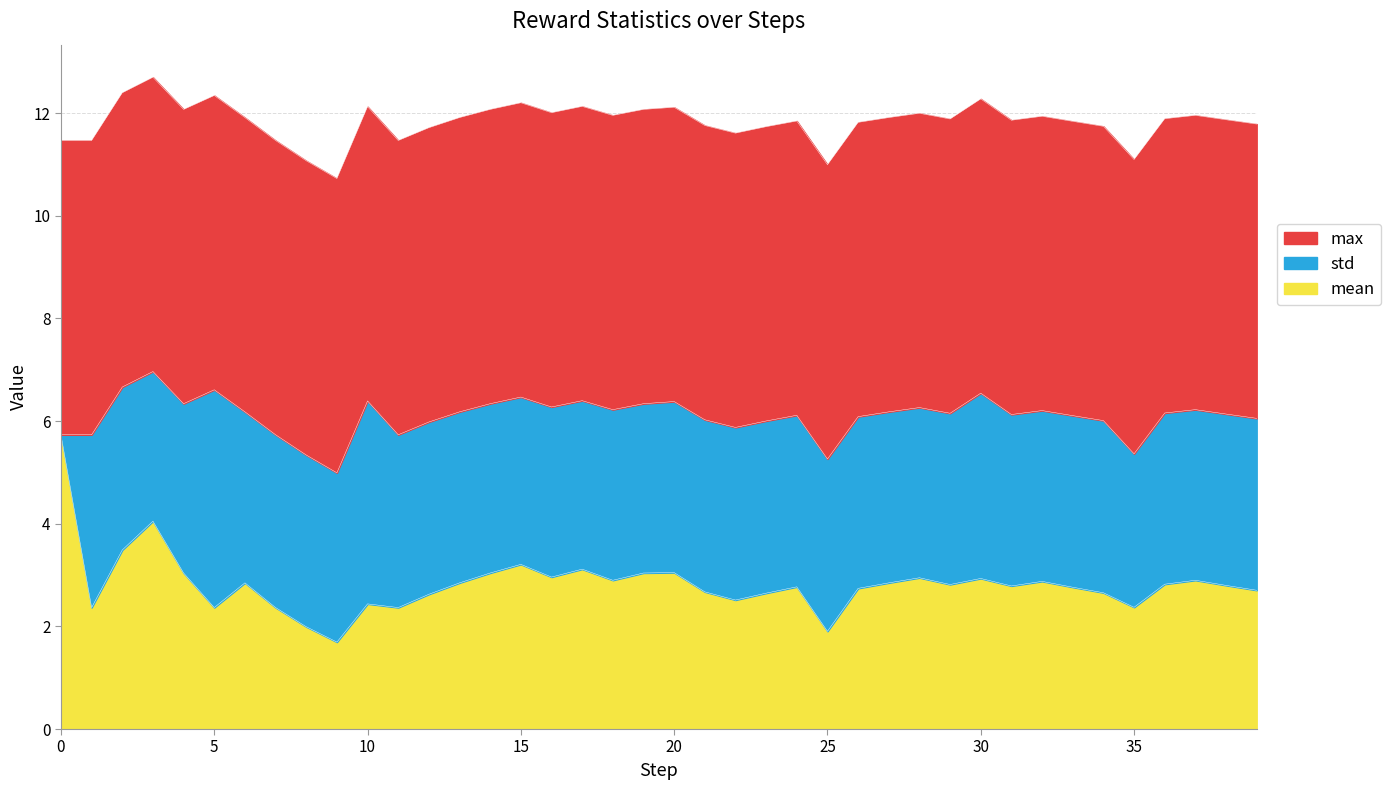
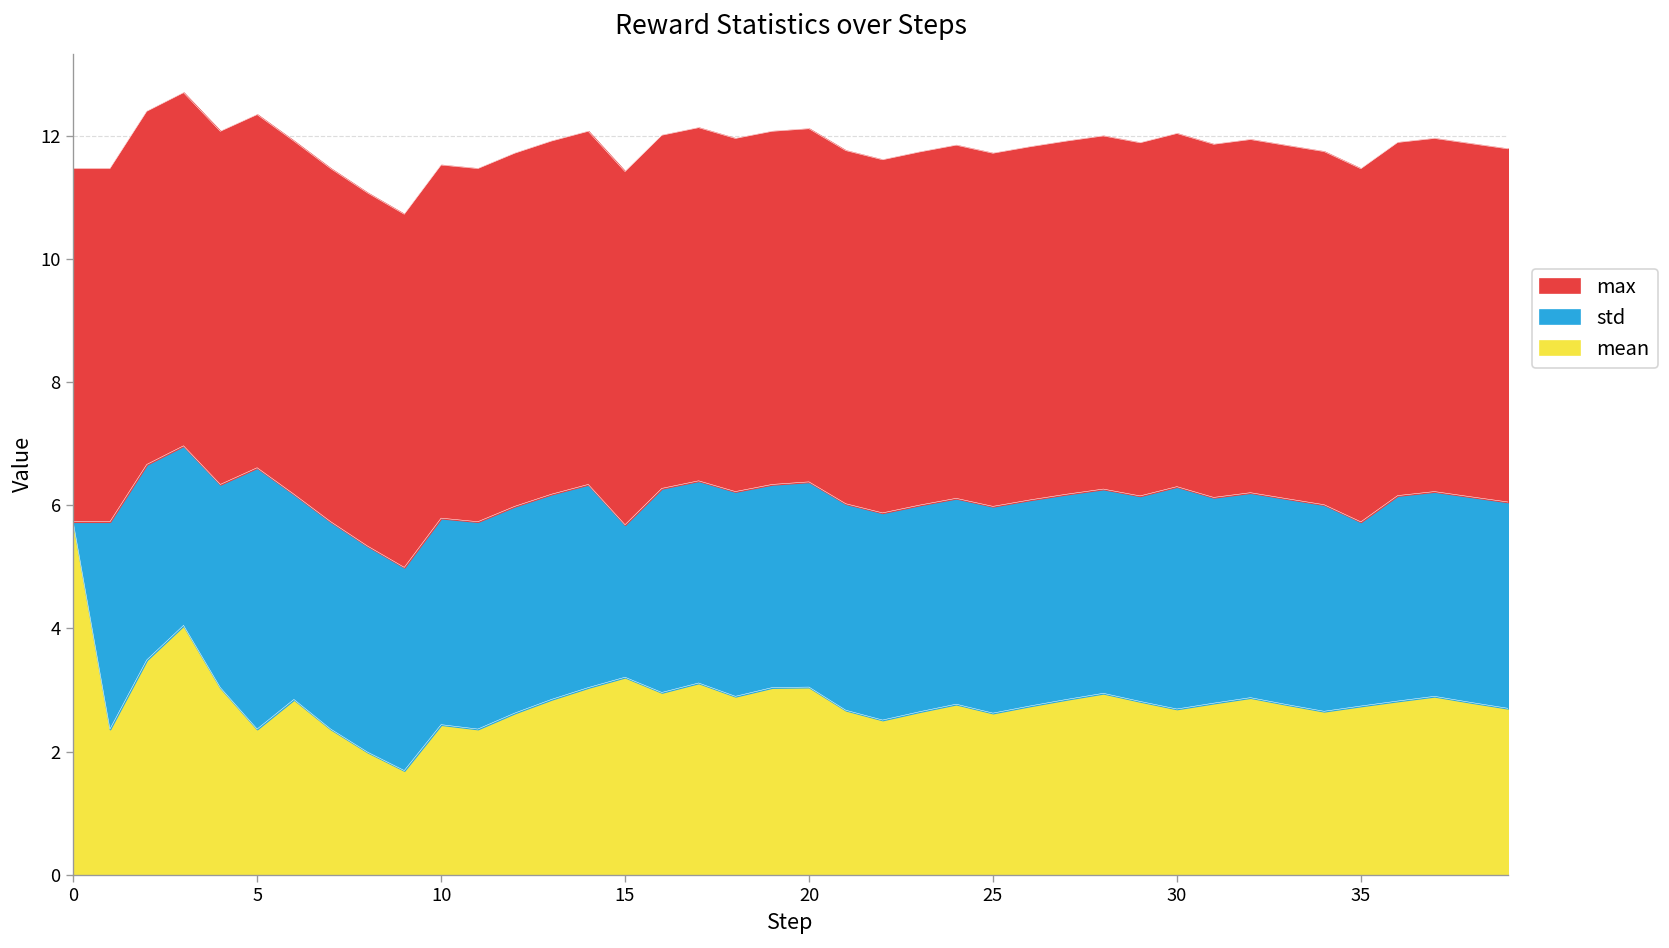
std, 10: 4.0 -> 3.4
std, 15: 3.3 -> 2.5
mean, 25: 1.9 -> 2.6
mean, 30: 2.9 -> 2.7
mean, 35: 2.4 -> 2.7
